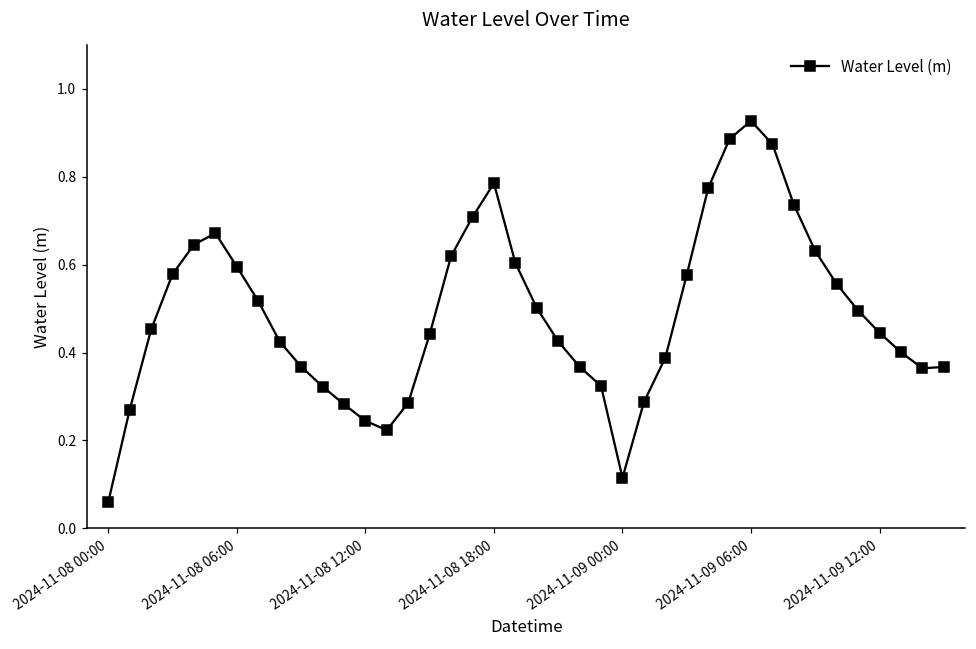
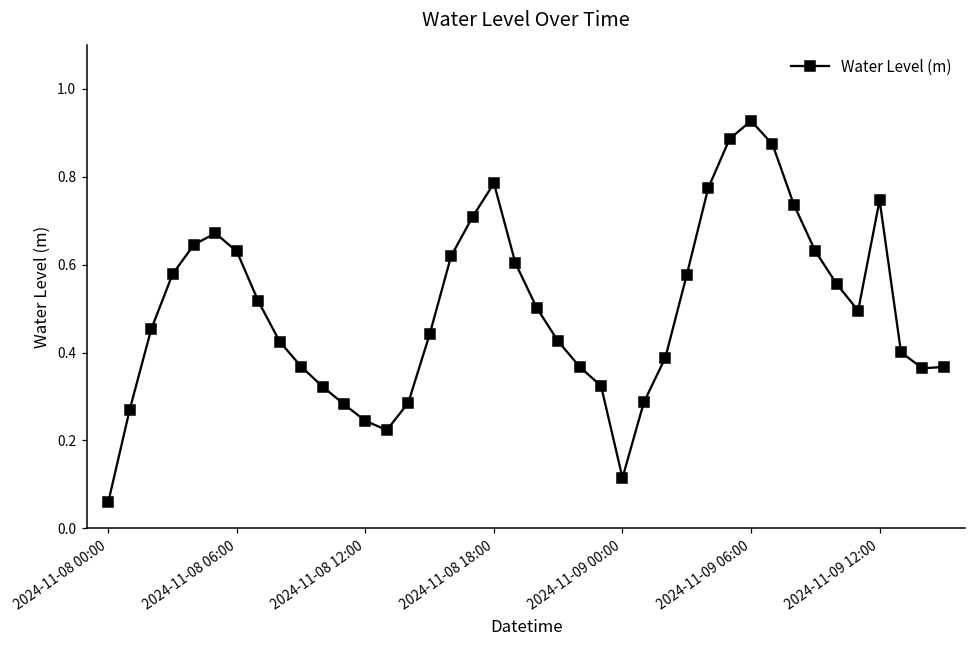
2024-11-08 06:00: 0.60 -> 0.63
2024-11-09 12:00: 0.44 -> 0.75
